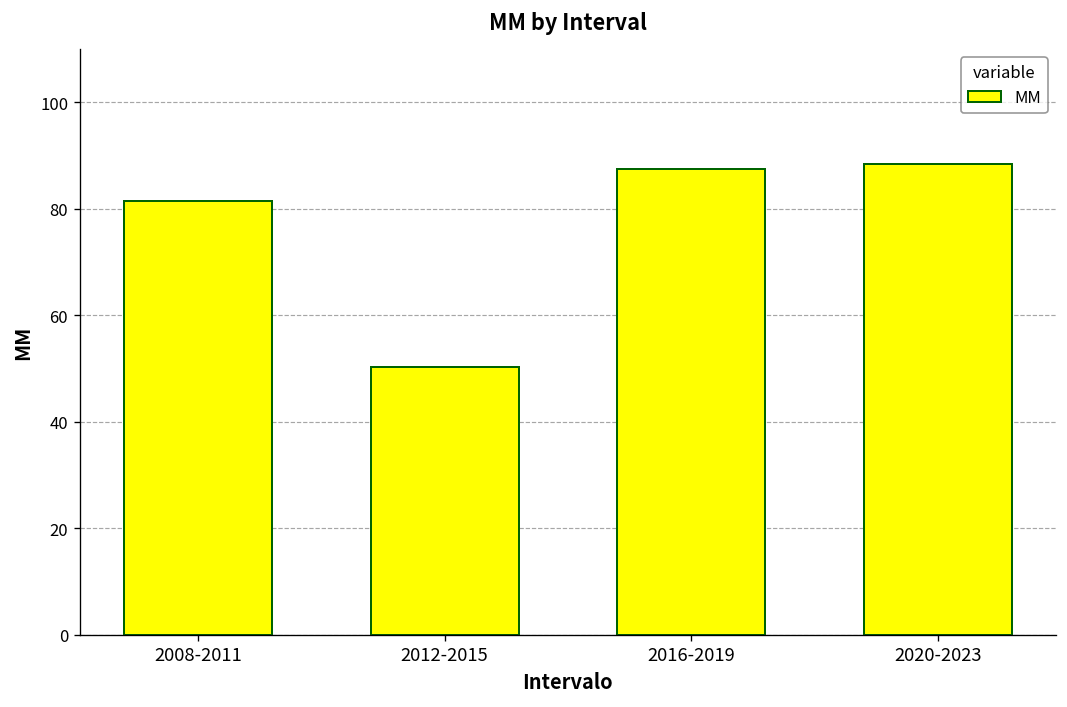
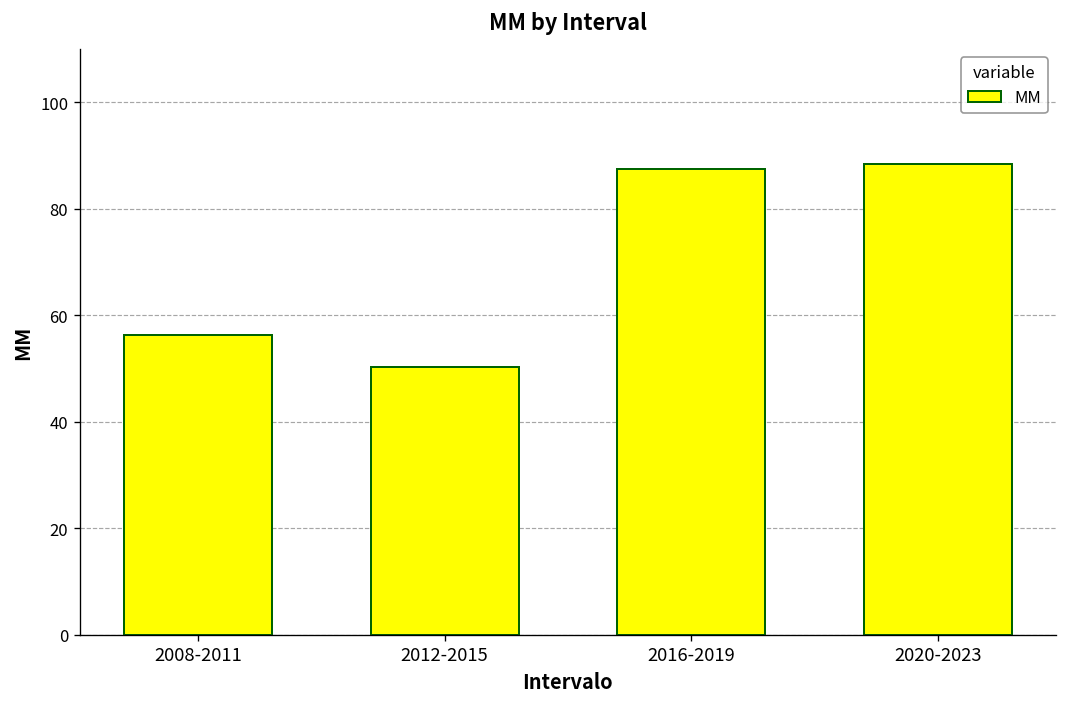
2008-2011: 81 -> 56
